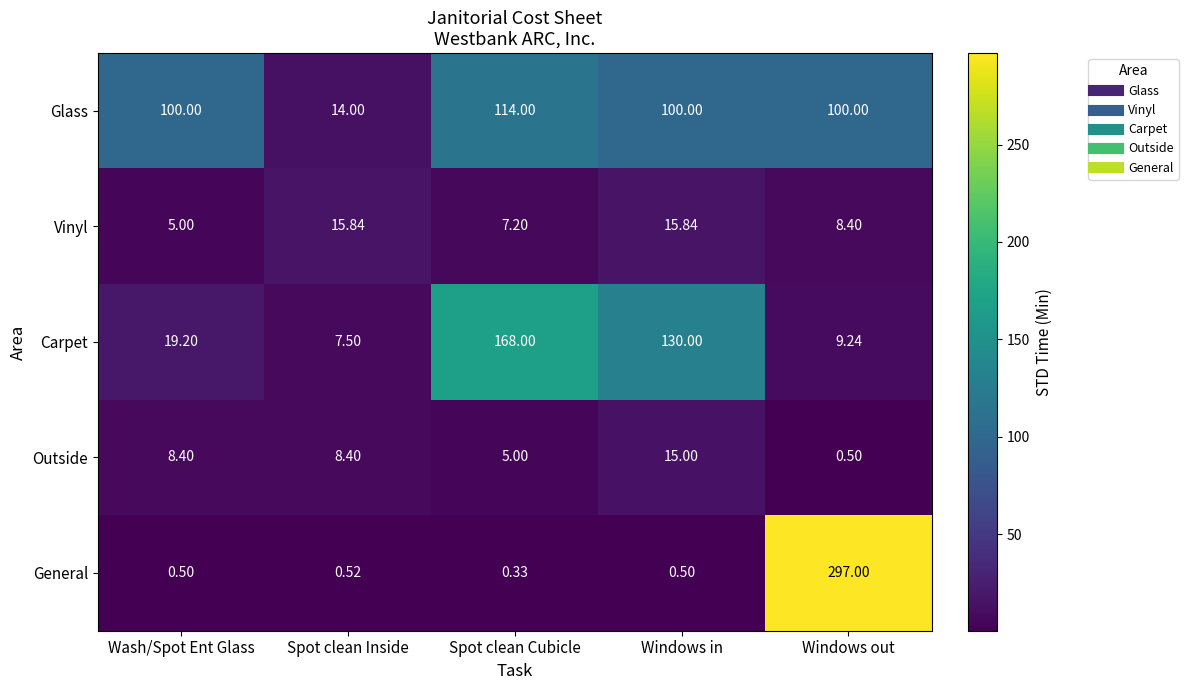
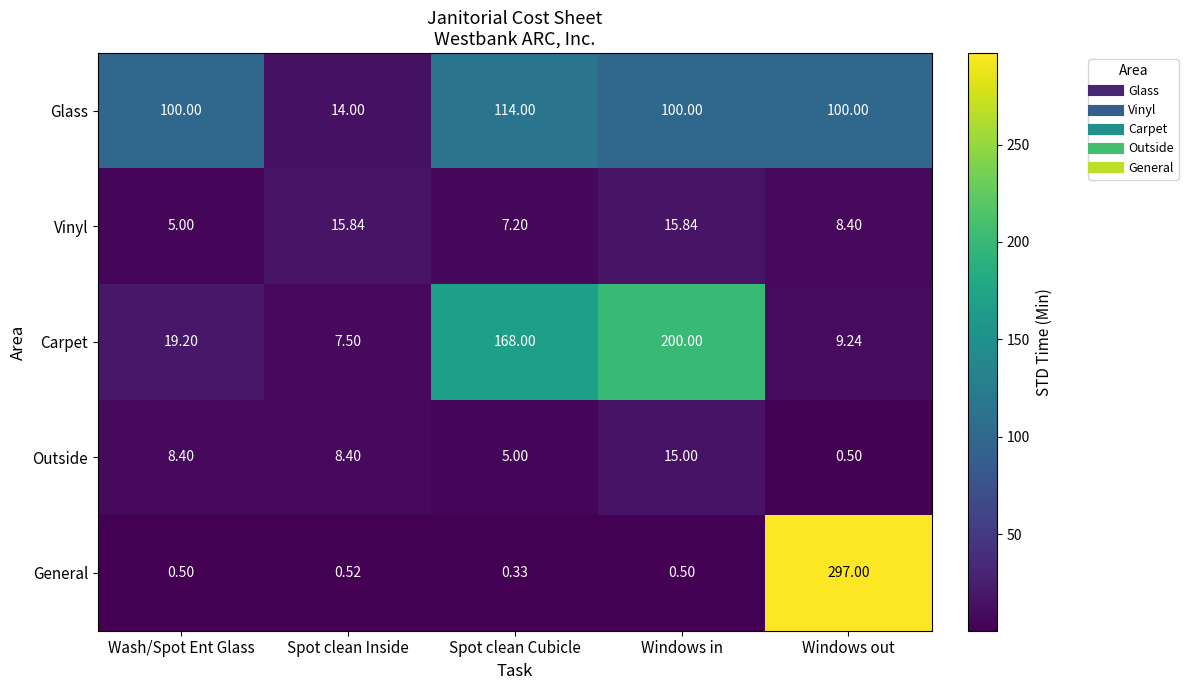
Carpet, Windows in: 130.00 -> 200.00
